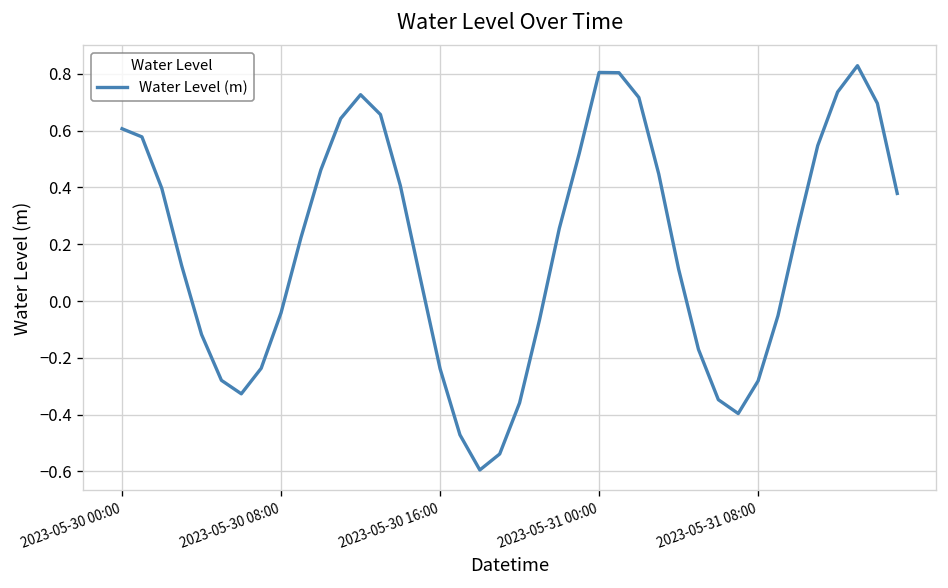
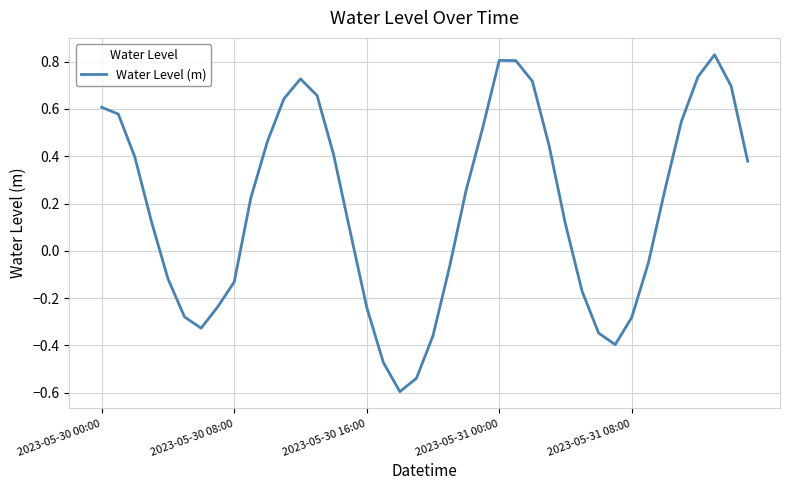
2023-05-30 08:00: -0.04 -> -0.13
